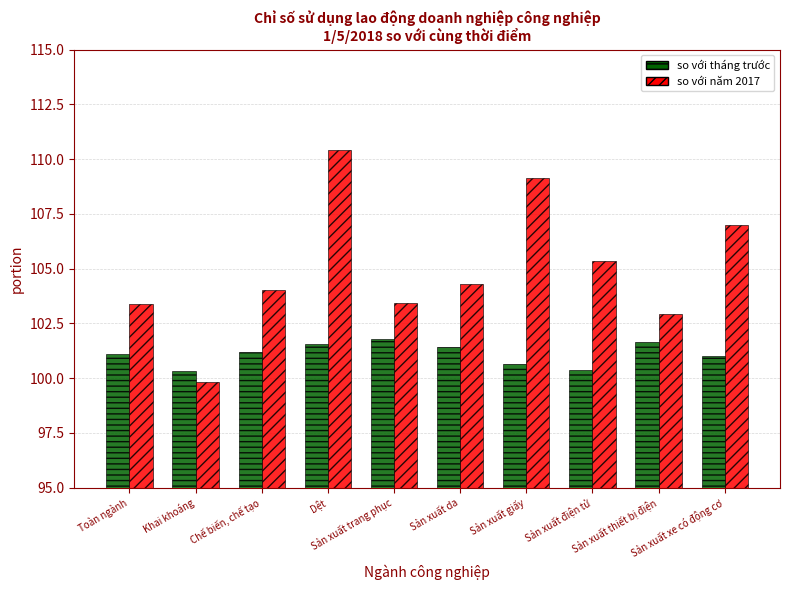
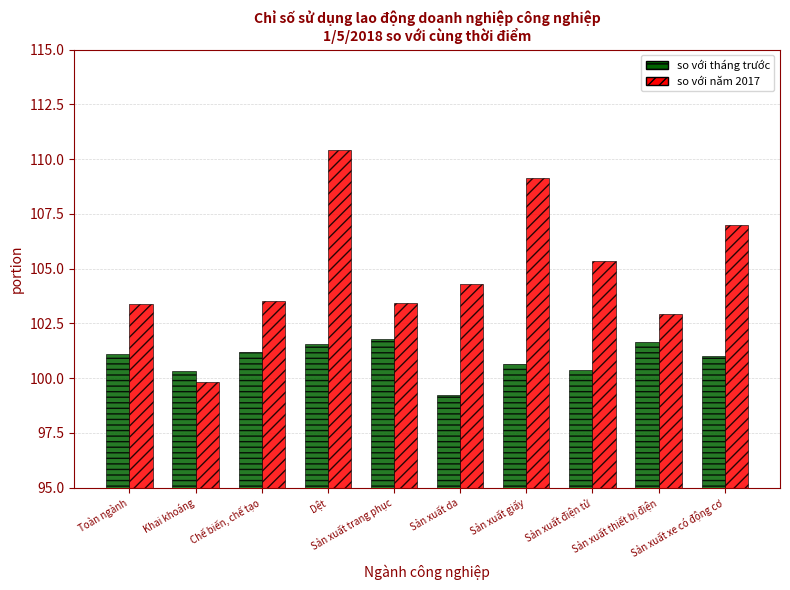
so với năm 2017, Chế biến, chế tạo: 104.0 -> 103.5
so với tháng trước, Sản xuất da: 101.4 -> 99.3
